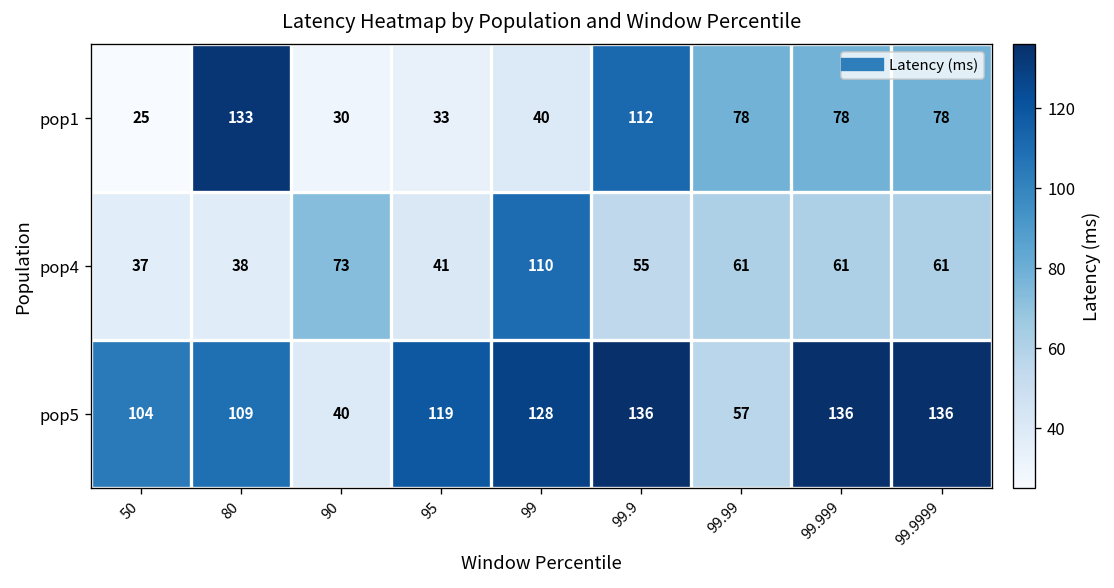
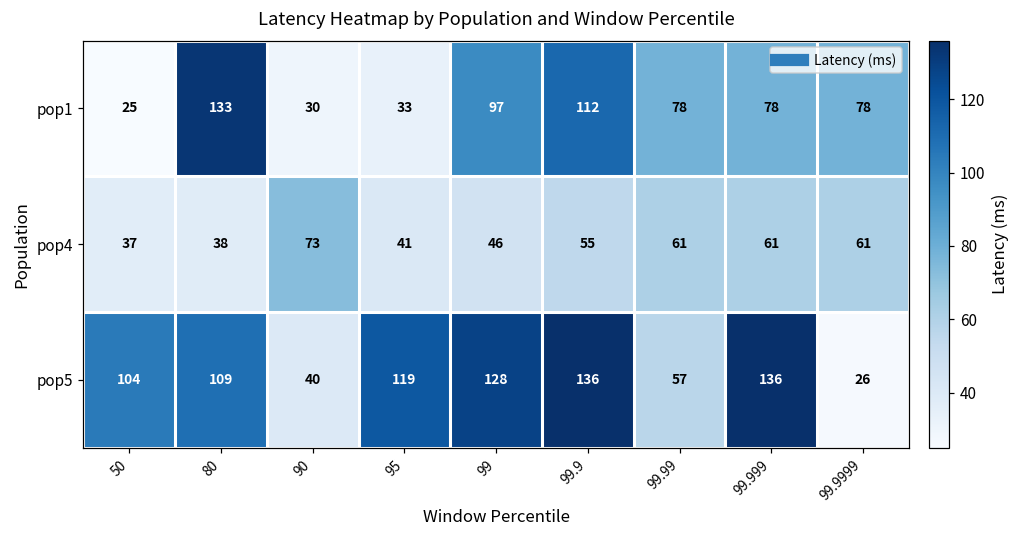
pop1, 99: 40 -> 97
pop4, 99: 110 -> 46
pop5, 99.9999: 136 -> 26
